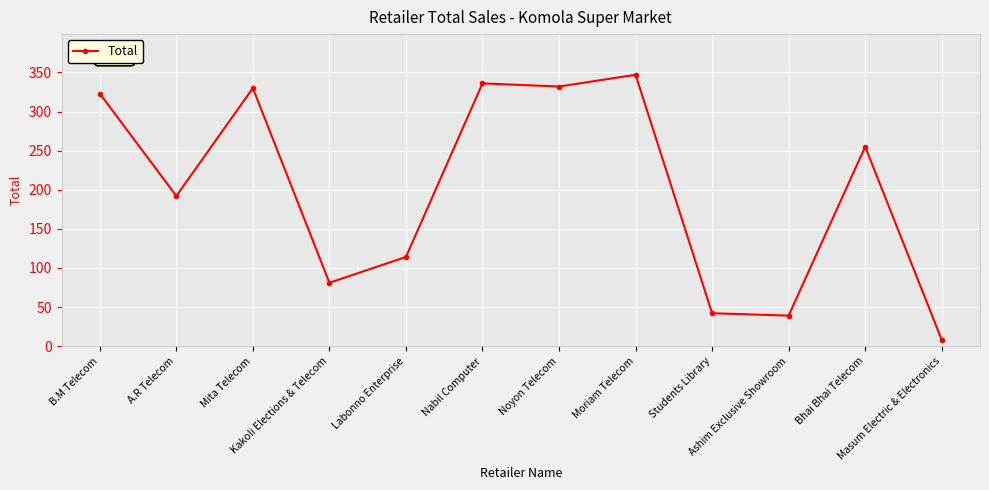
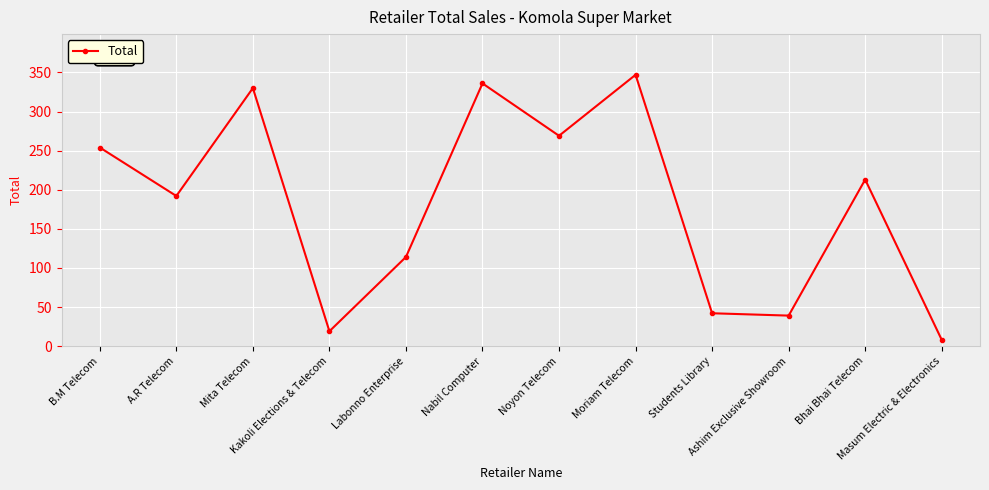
B.M Telecom: 320 -> 250
Kakoli Elections & Telecom: 80 -> 20
Noyon Telecom: 330 -> 270
Bhai Bhai Telecom: 260 -> 210
